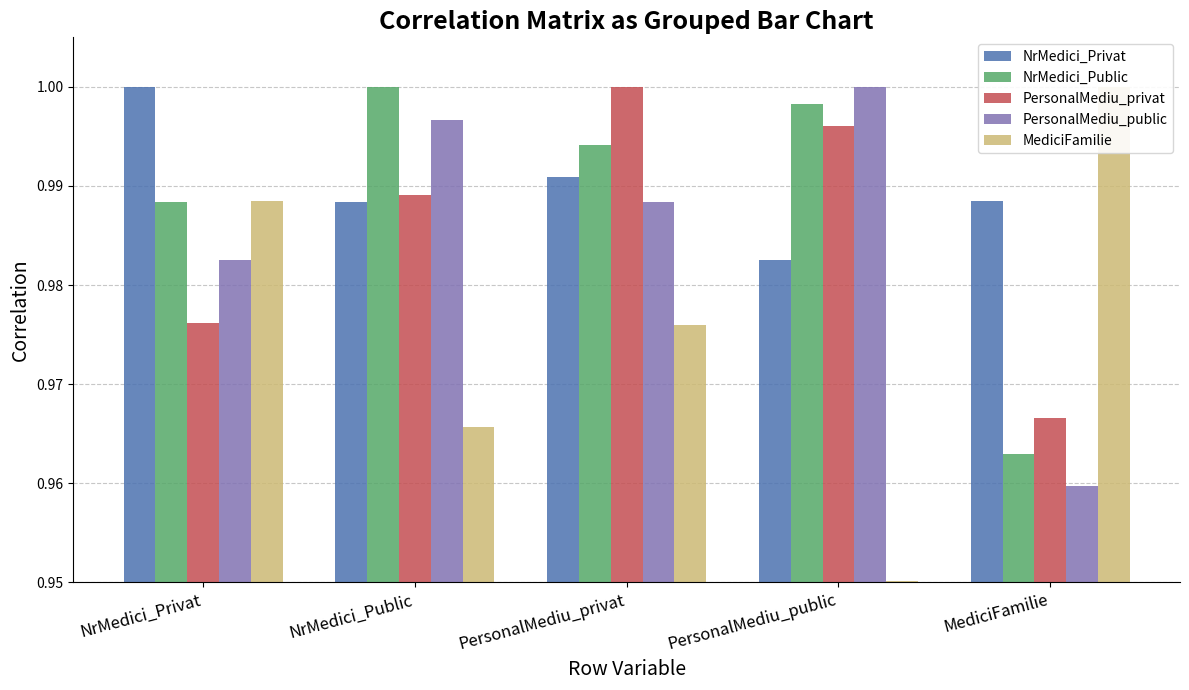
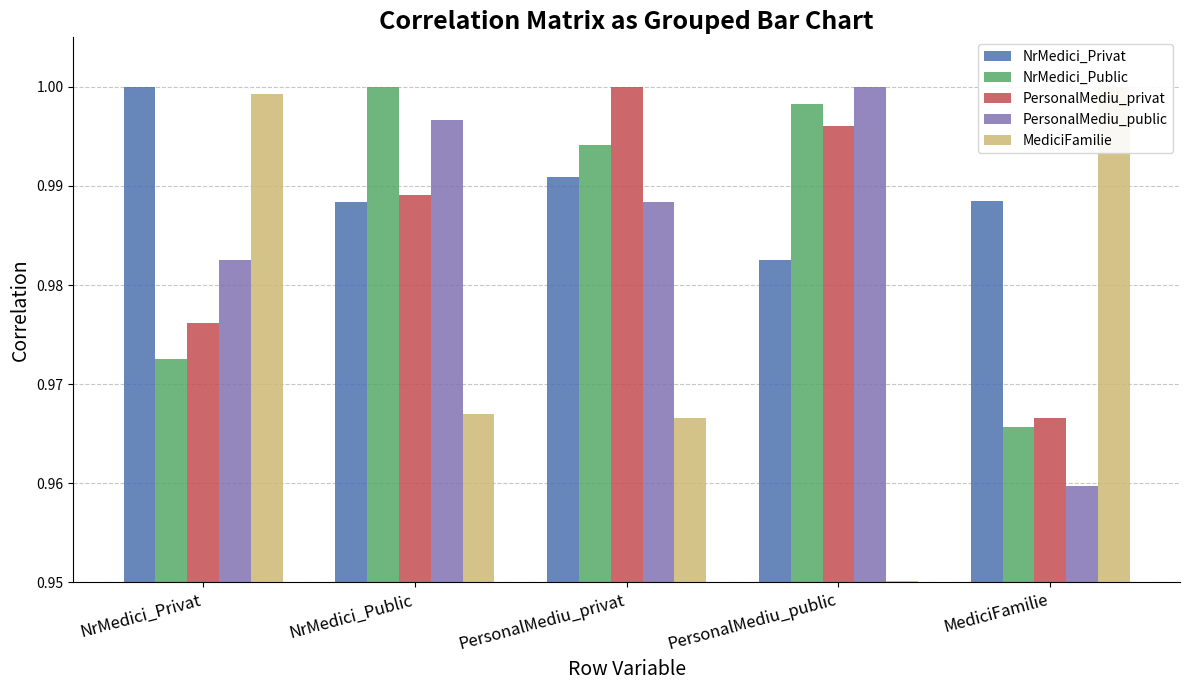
NrMedici_Public, NrMedici_Privat: 0.988 -> 0.973
MediciFamilie, NrMedici_Privat: 0.988 -> 0.999
MediciFamilie, NrMedici_Public: 0.966 -> 0.967
MediciFamilie, PersonalMediu_privat: 0.976 -> 0.967
NrMedici_Public, MediciFamilie: 0.963 -> 0.966
